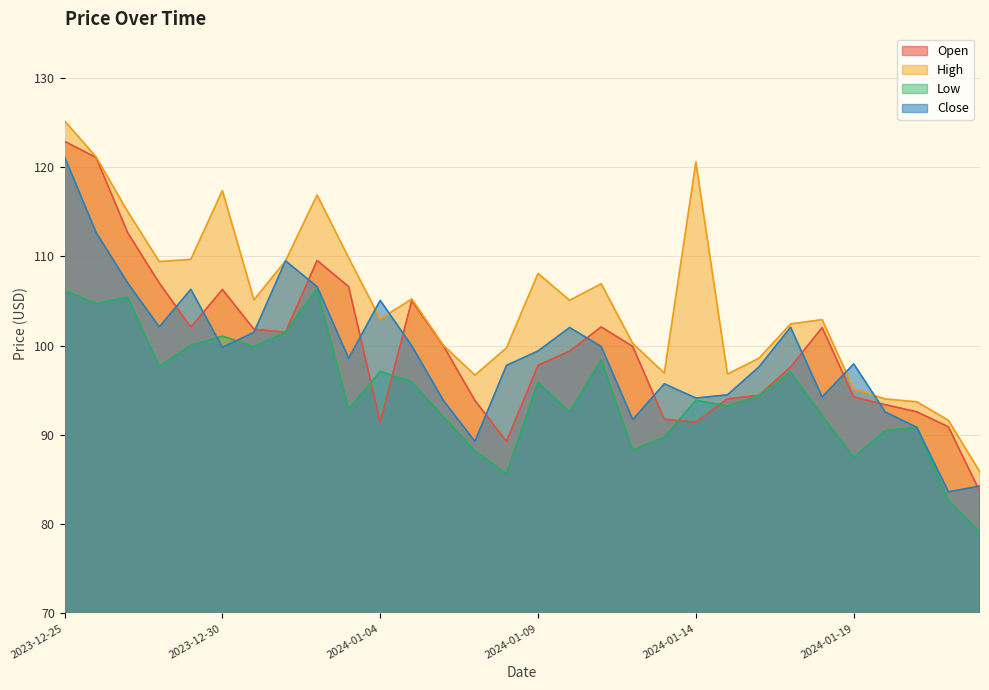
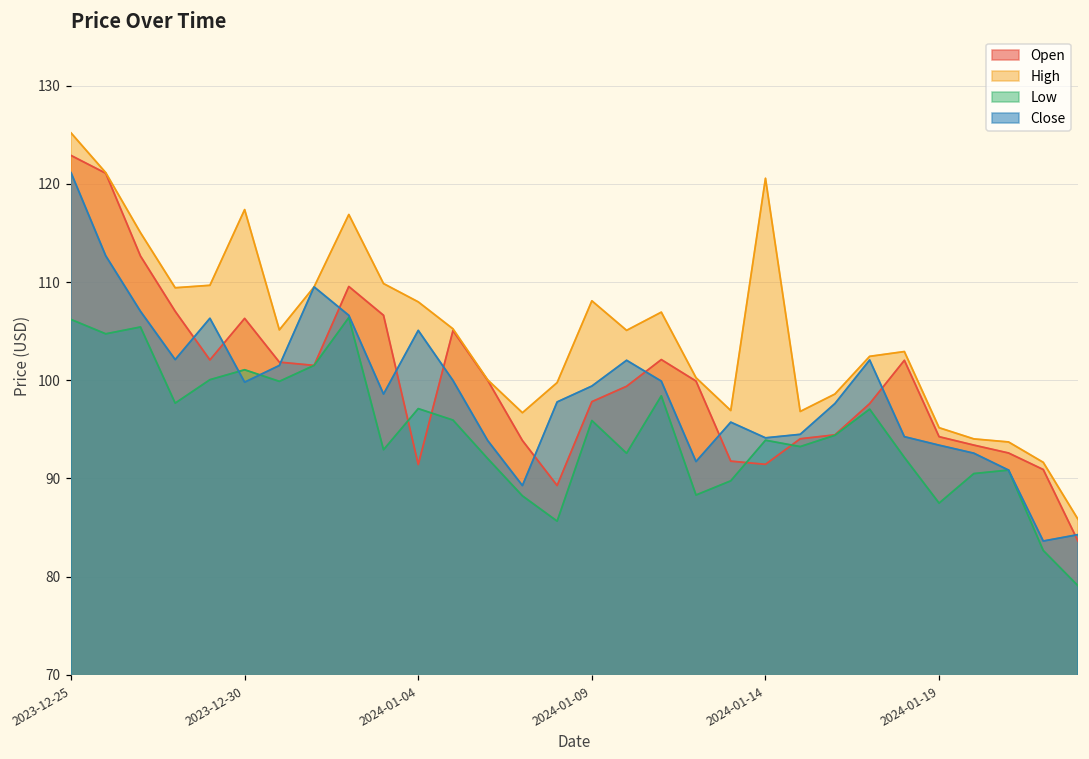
High, 2024-01-04: 103 -> 108
Close, 2024-01-19: 98 -> 93
